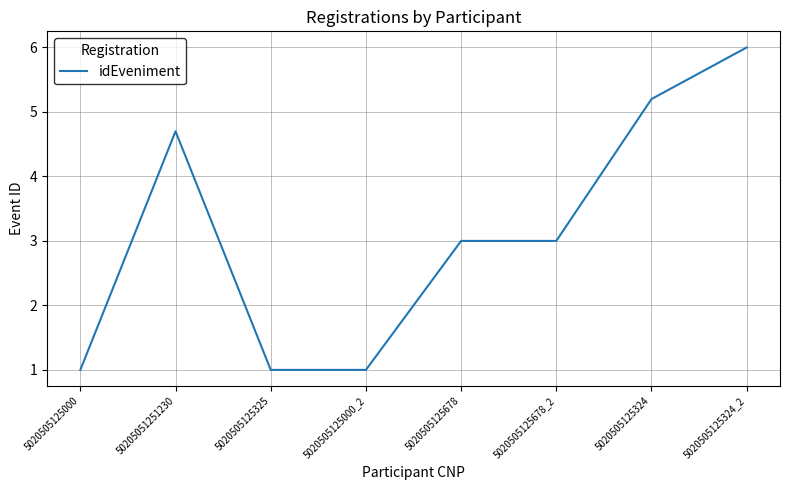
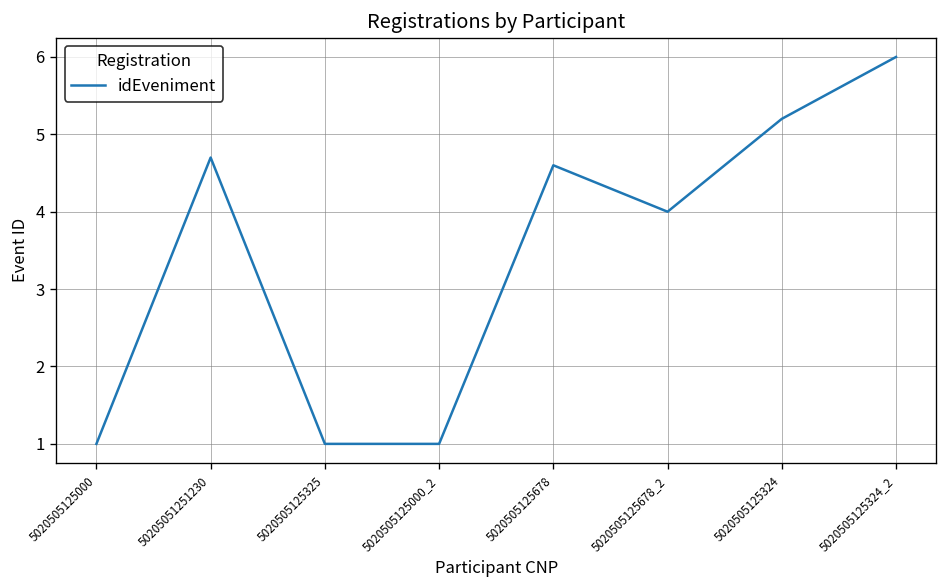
5020505125678: 3.0 -> 4.6
5020505125678_2: 3 -> 4
